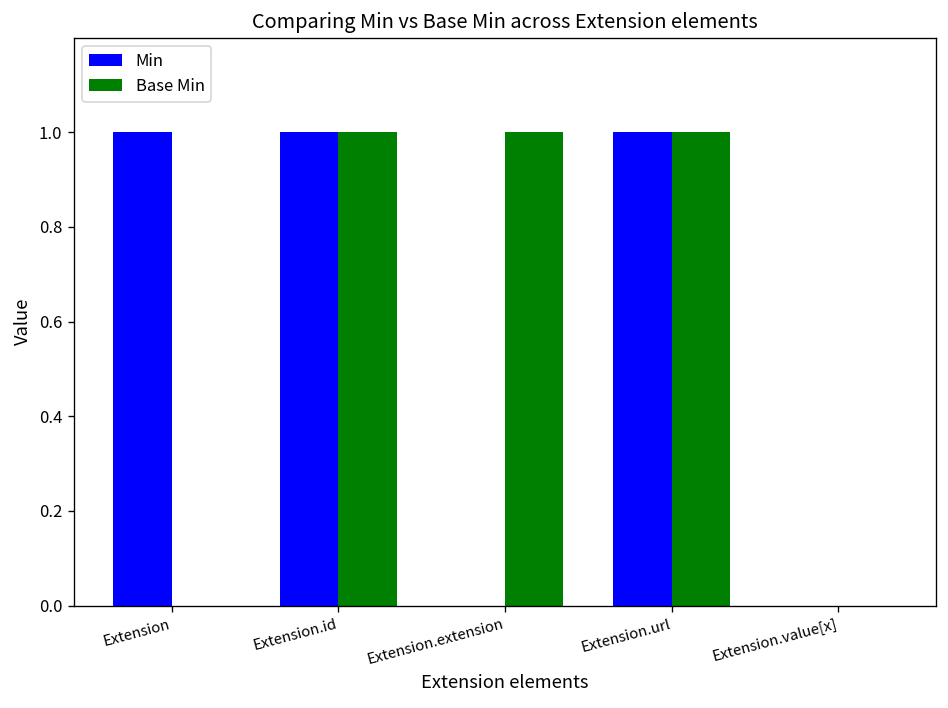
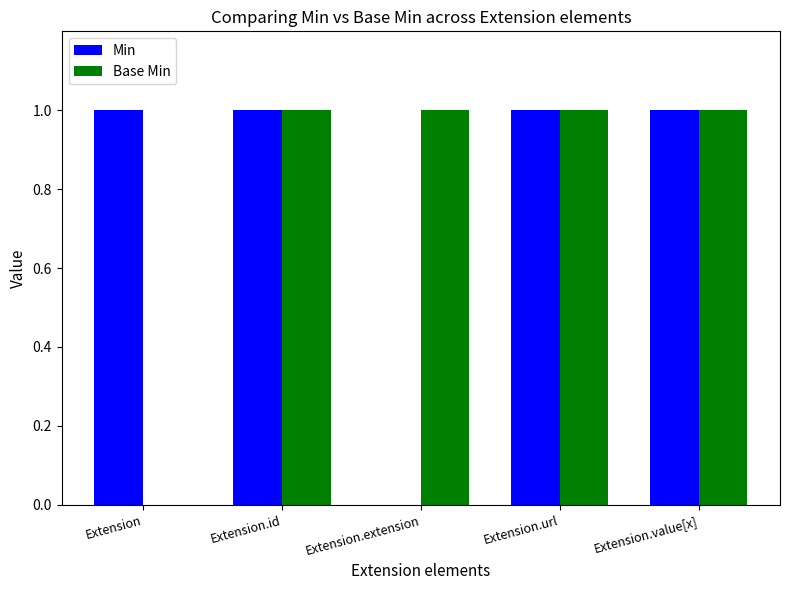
Min, Extension.value[x]: 0 -> 1
Base Min, Extension.value[x]: 0 -> 1
